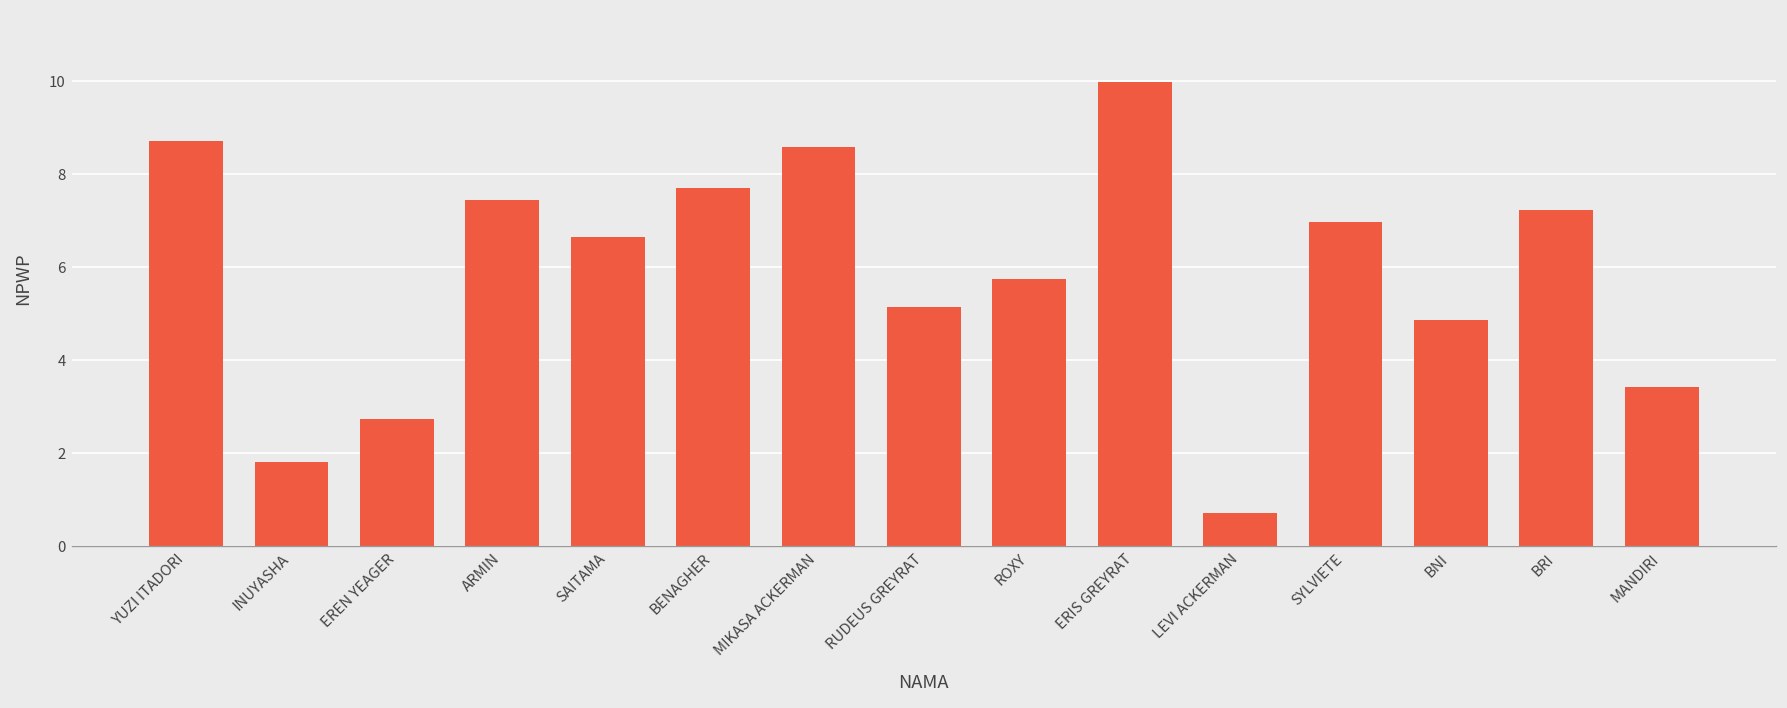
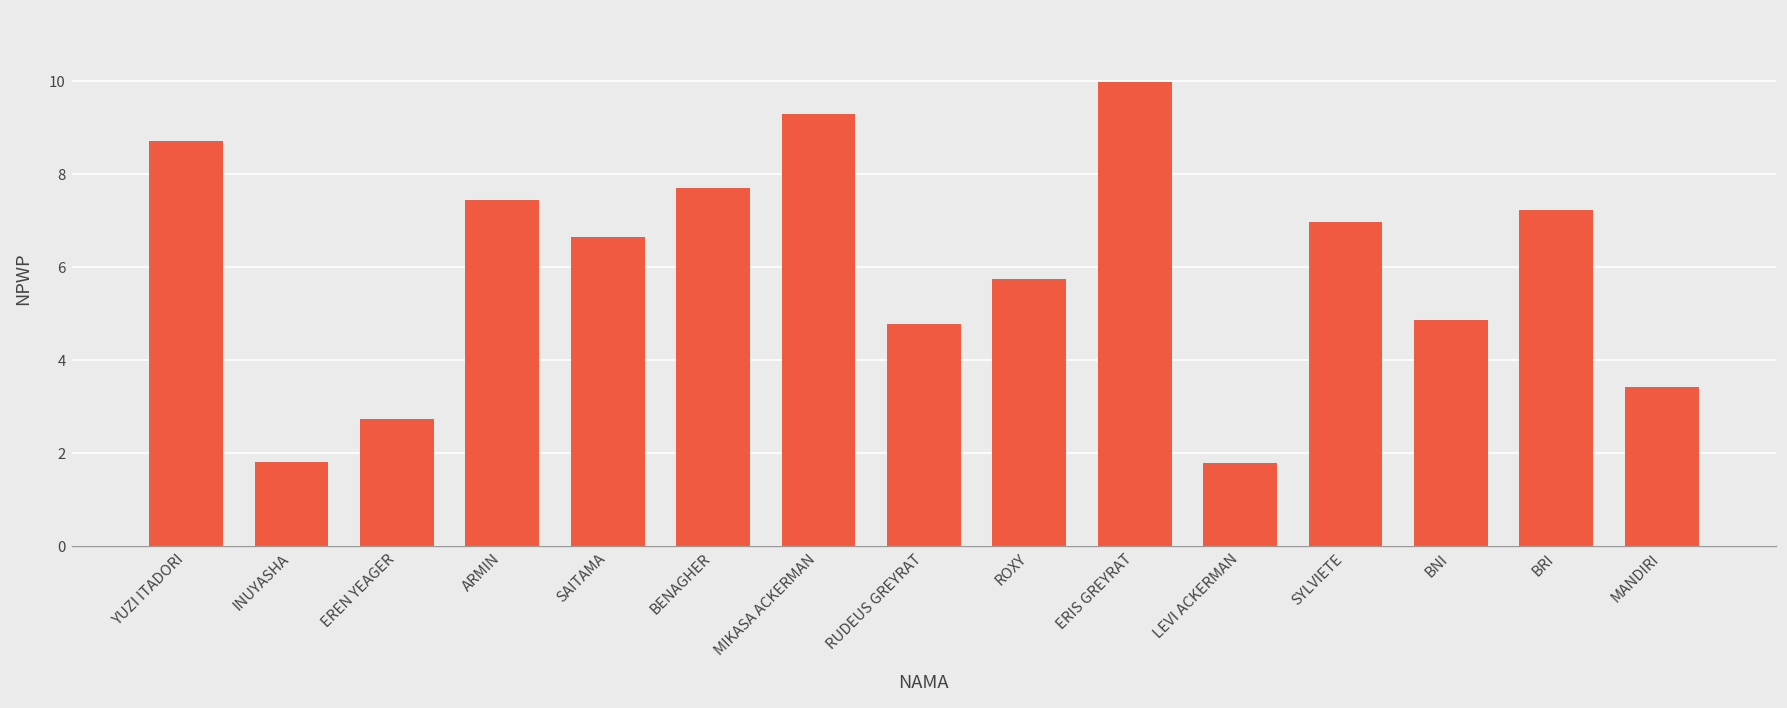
MIKASA ACKERMAN: 8.6 -> 9.3
RUDEUS GREYRAT: 5.1 -> 4.8
LEVI ACKERMAN: 0.7 -> 1.8
